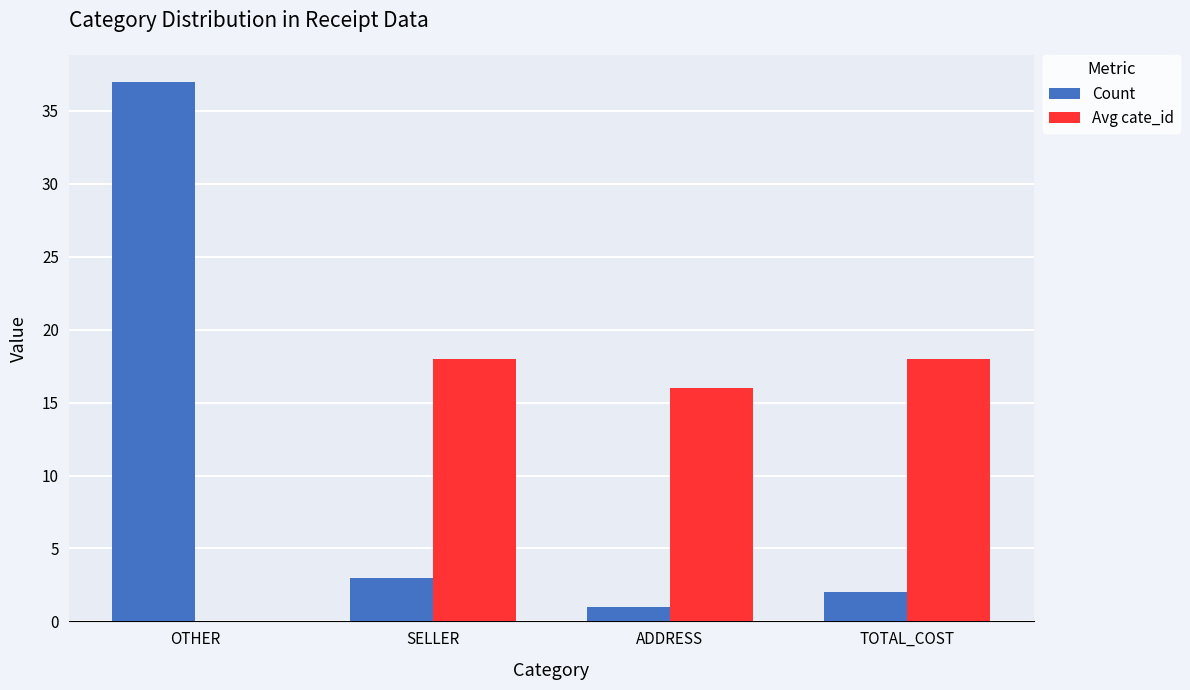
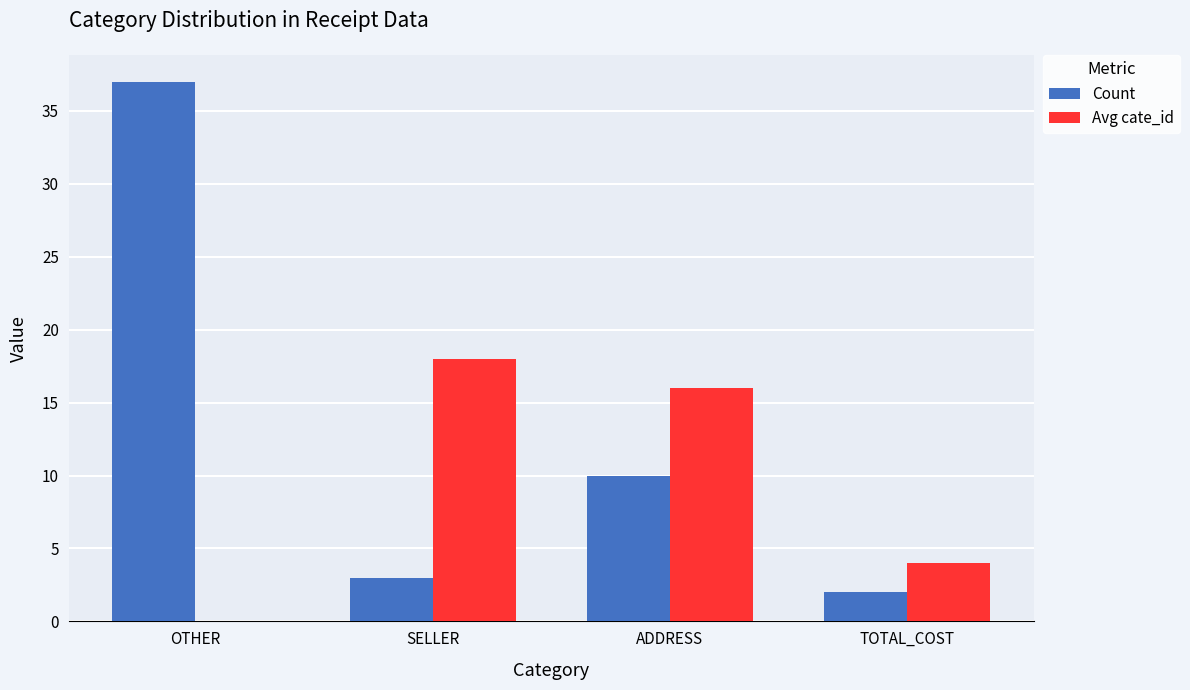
Count, ADDRESS: 1 -> 10
Avg cate_id, TOTAL_COST: 18 -> 4
